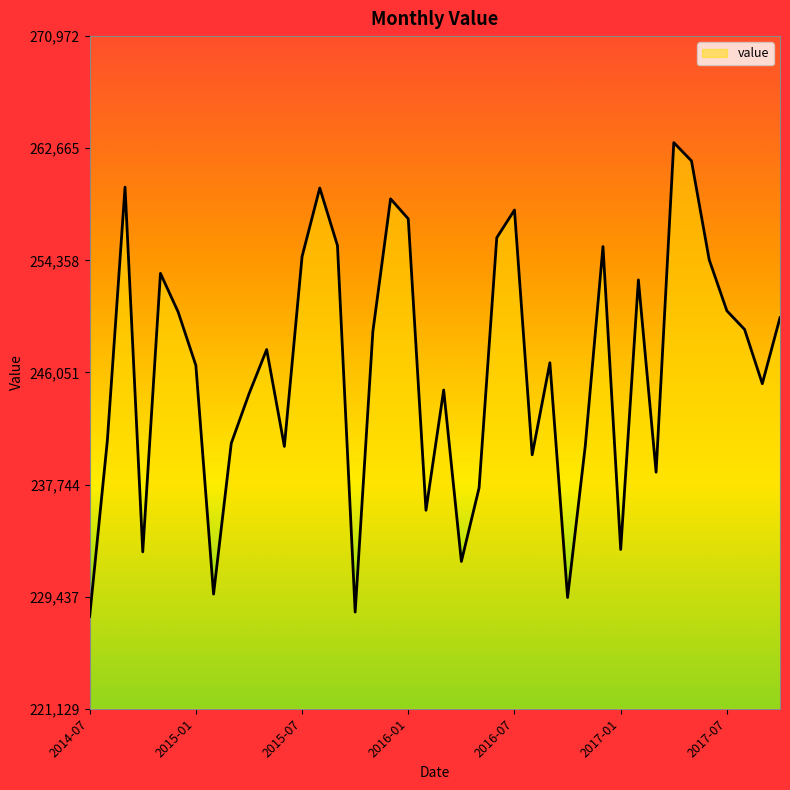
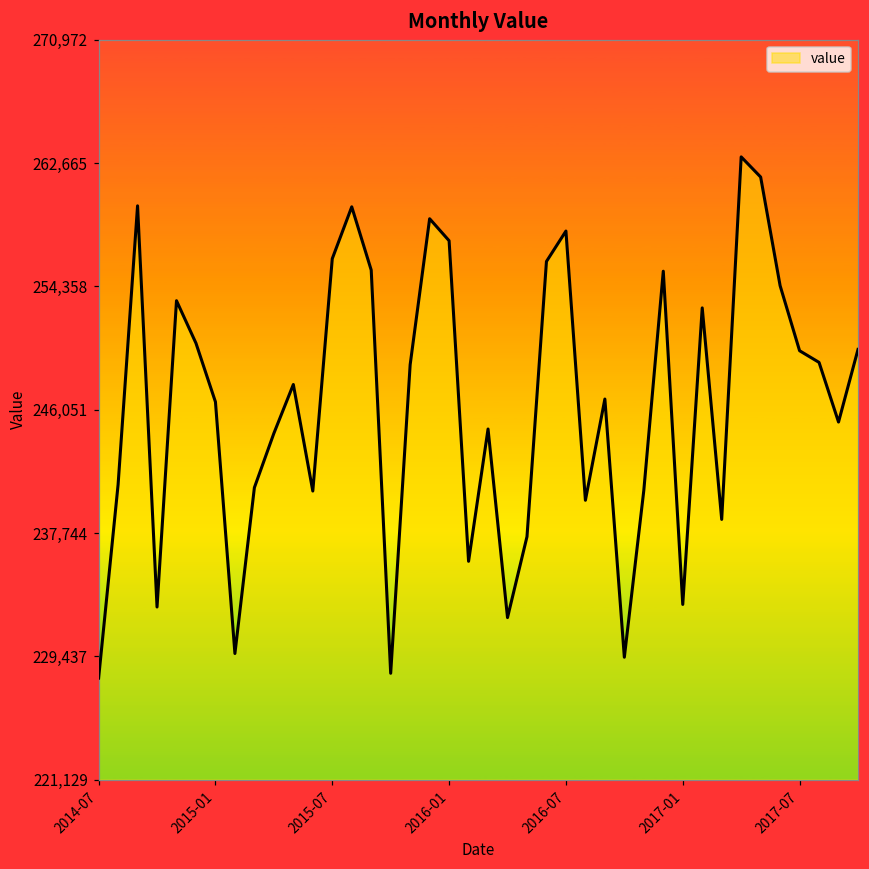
2015-07: 254,600 -> 256,200
2017-07: 250,600 -> 250,000
